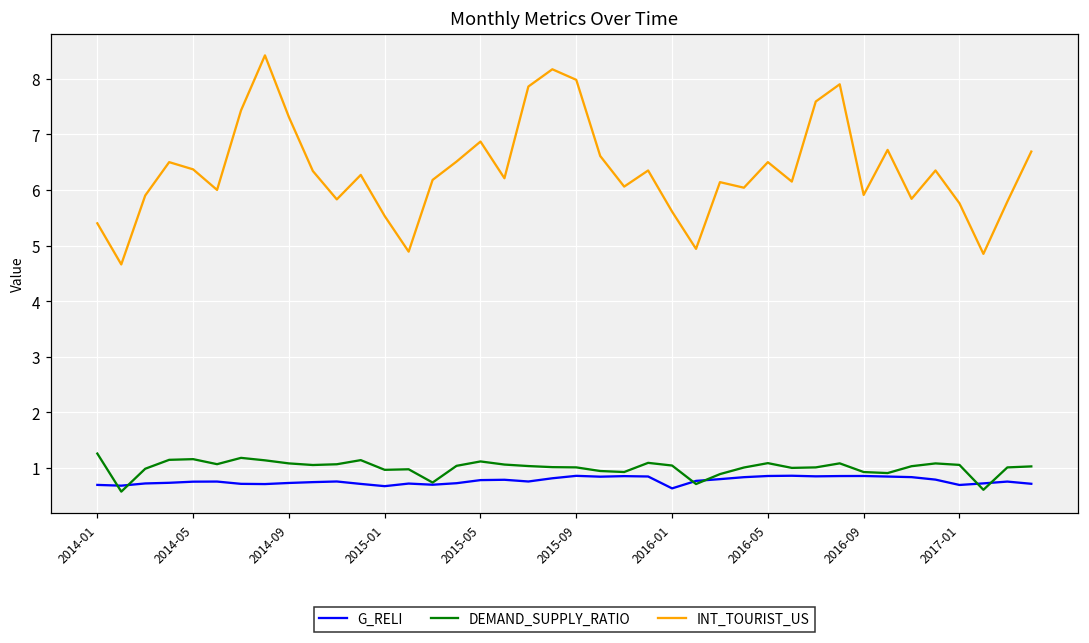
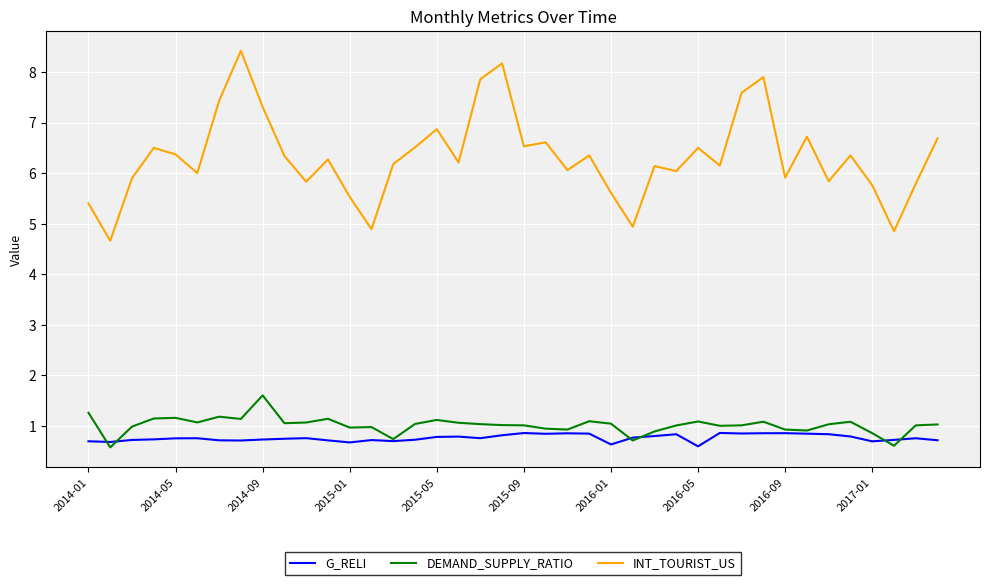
DEMAND_SUPPLY_RATIO, 2014-09: 1.1 -> 1.6
INT_TOURIST_US, 2015-09: 8.0 -> 6.5
G_RELI, 2016-05: 0.9 -> 0.6
DEMAND_SUPPLY_RATIO, 2017-01: 1.1 -> 0.9
